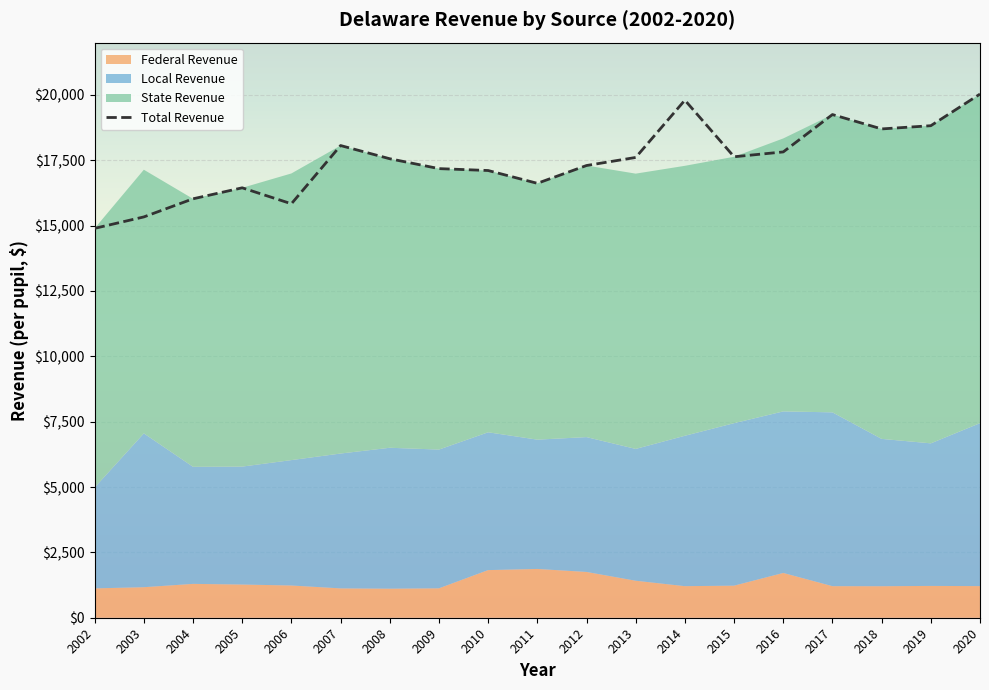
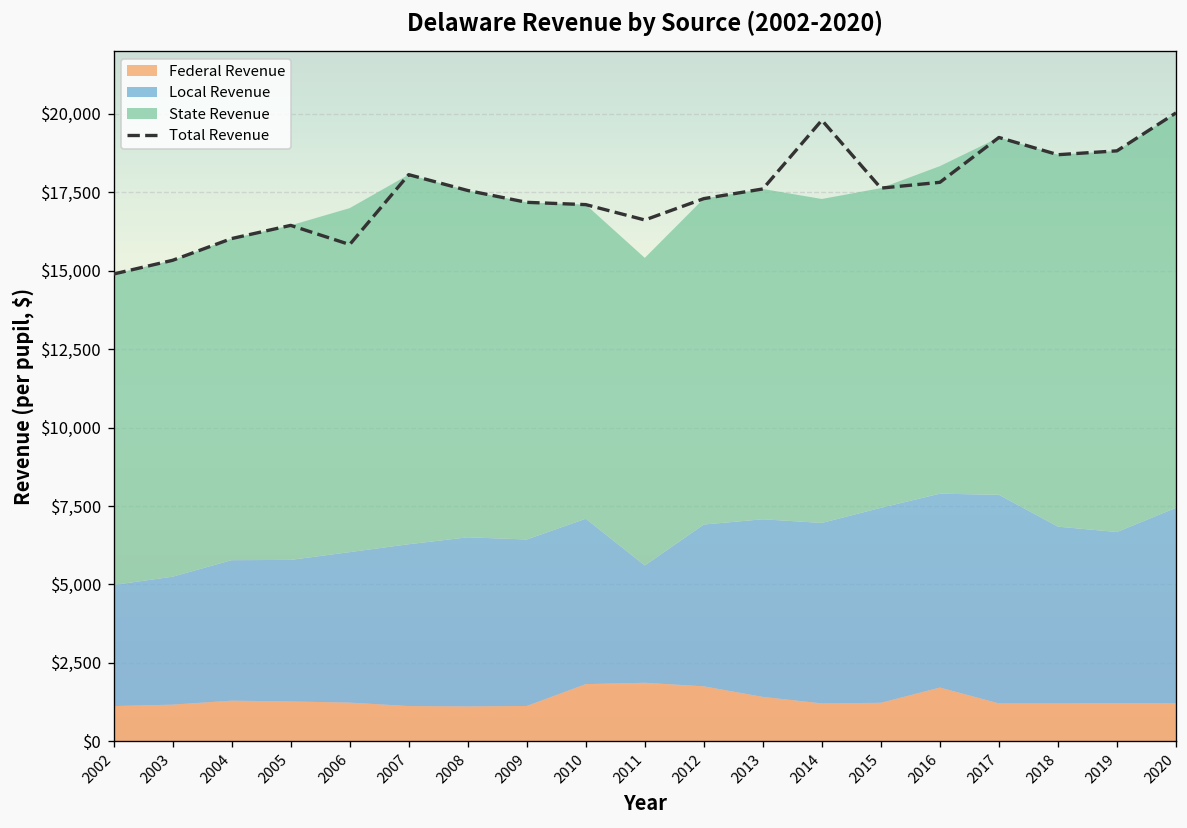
Local Revenue, 2003: $5,900 -> $4,100
Local Revenue, 2011: $4,900 -> $3,700
Local Revenue, 2013: $5,000 -> $5,700
